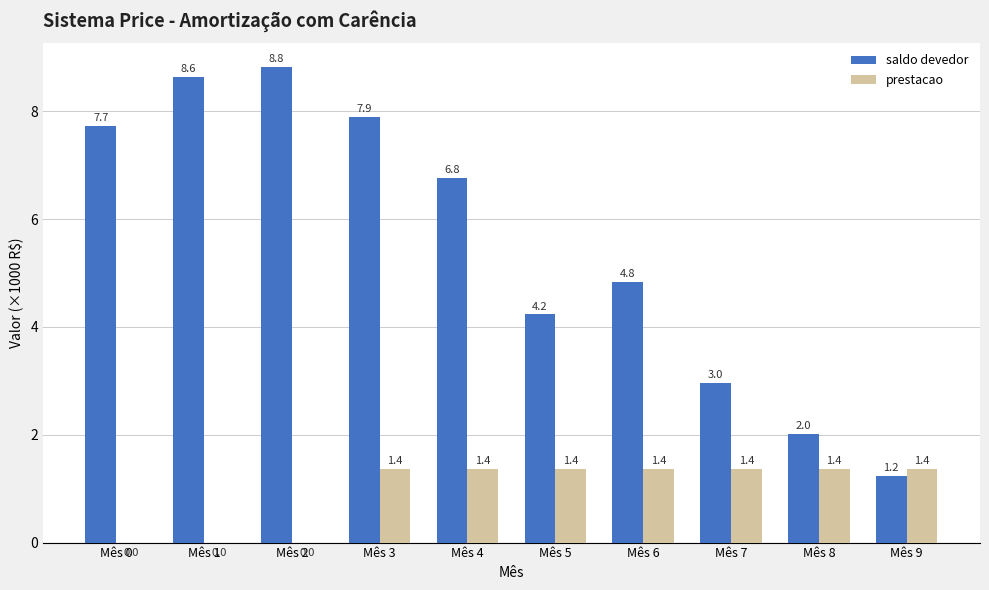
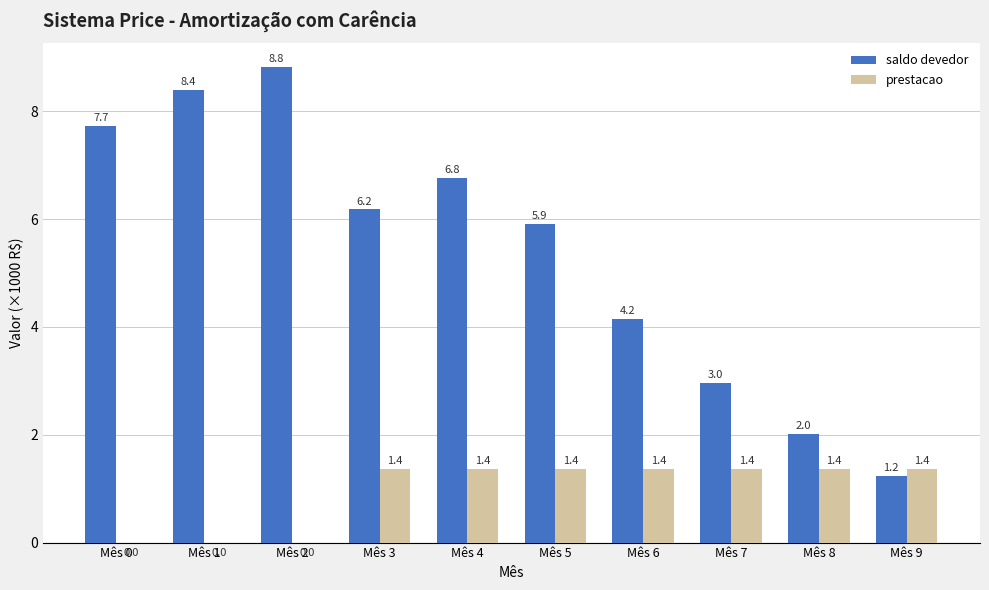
saldo devedor, Mês 1: 8.6 -> 8.4
saldo devedor, Mês 3: 7.9 -> 6.2
saldo devedor, Mês 5: 4.2 -> 5.9
saldo devedor, Mês 6: 4.8 -> 4.2
